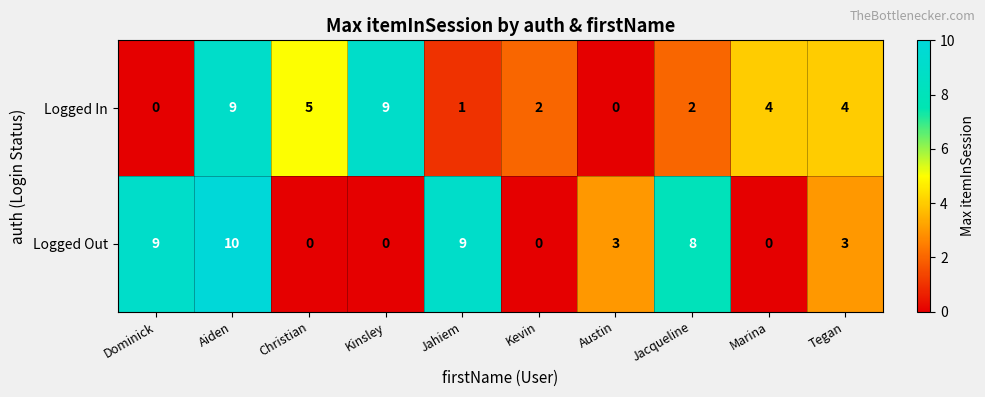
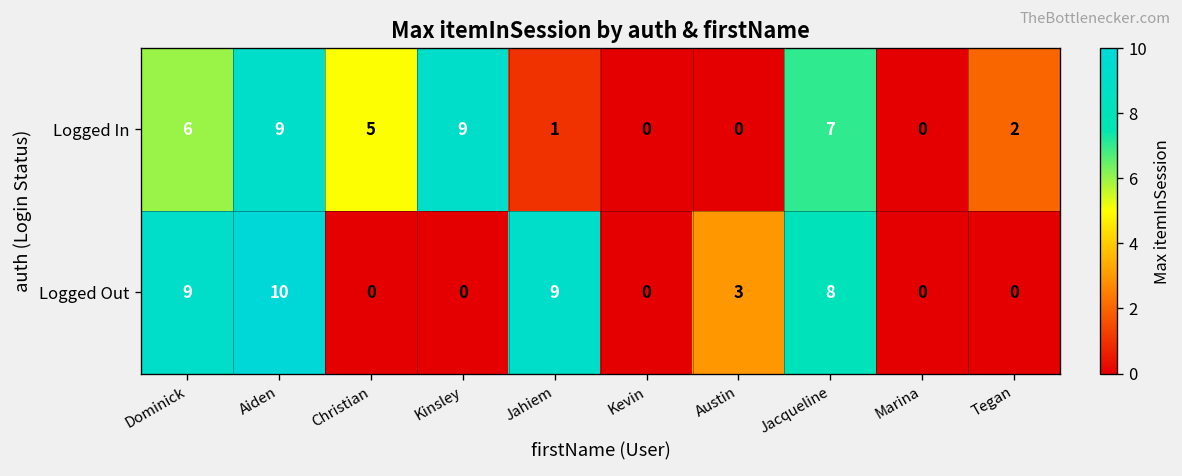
Logged In, Dominick: 0 -> 6
Logged In, Kevin: 2 -> 0
Logged In, Jacqueline: 2 -> 7
Logged In, Marina: 4 -> 0
Logged In, Tegan: 4 -> 2
Logged Out, Tegan: 3 -> 0
